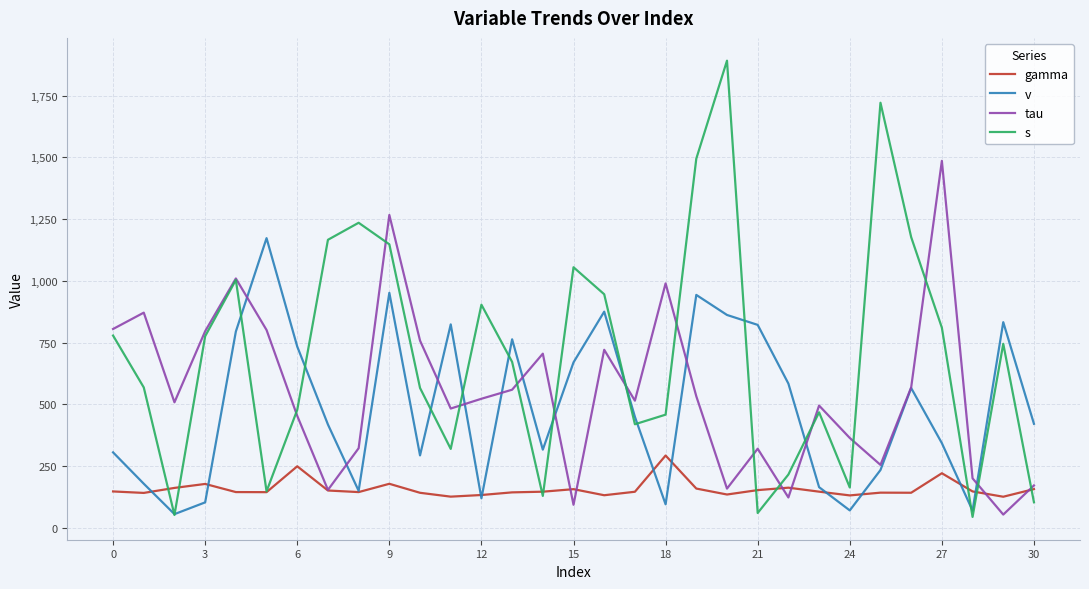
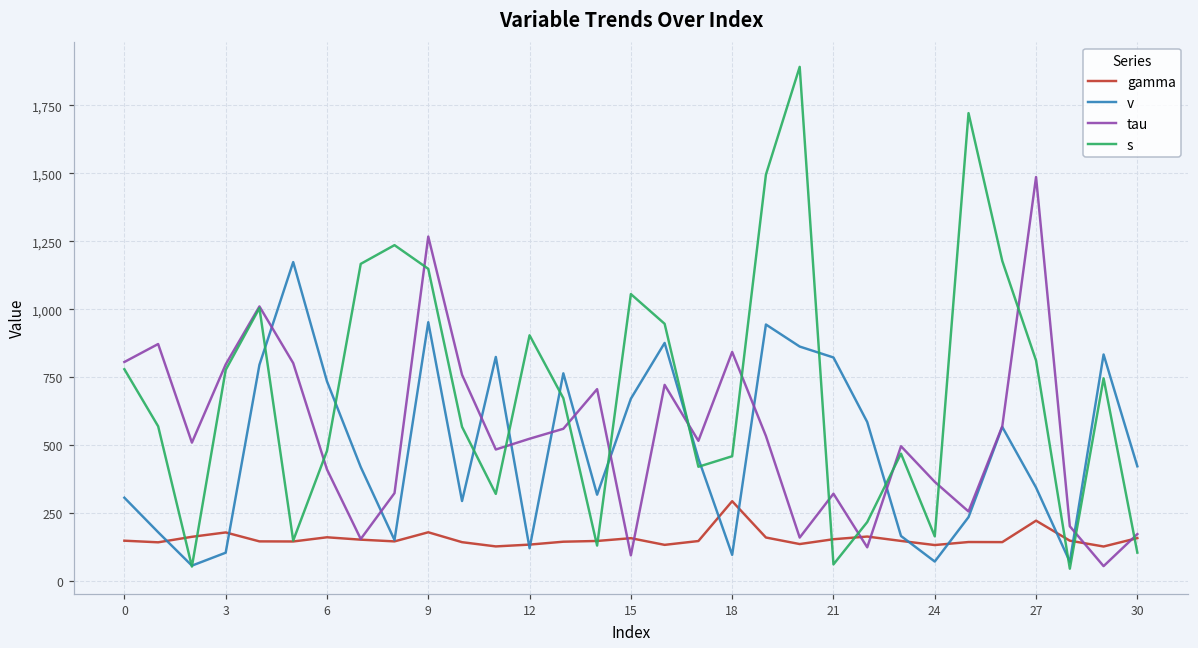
gamma, 6: 250 -> 160
tau, 6: 450 -> 410
tau, 18: 990 -> 840
